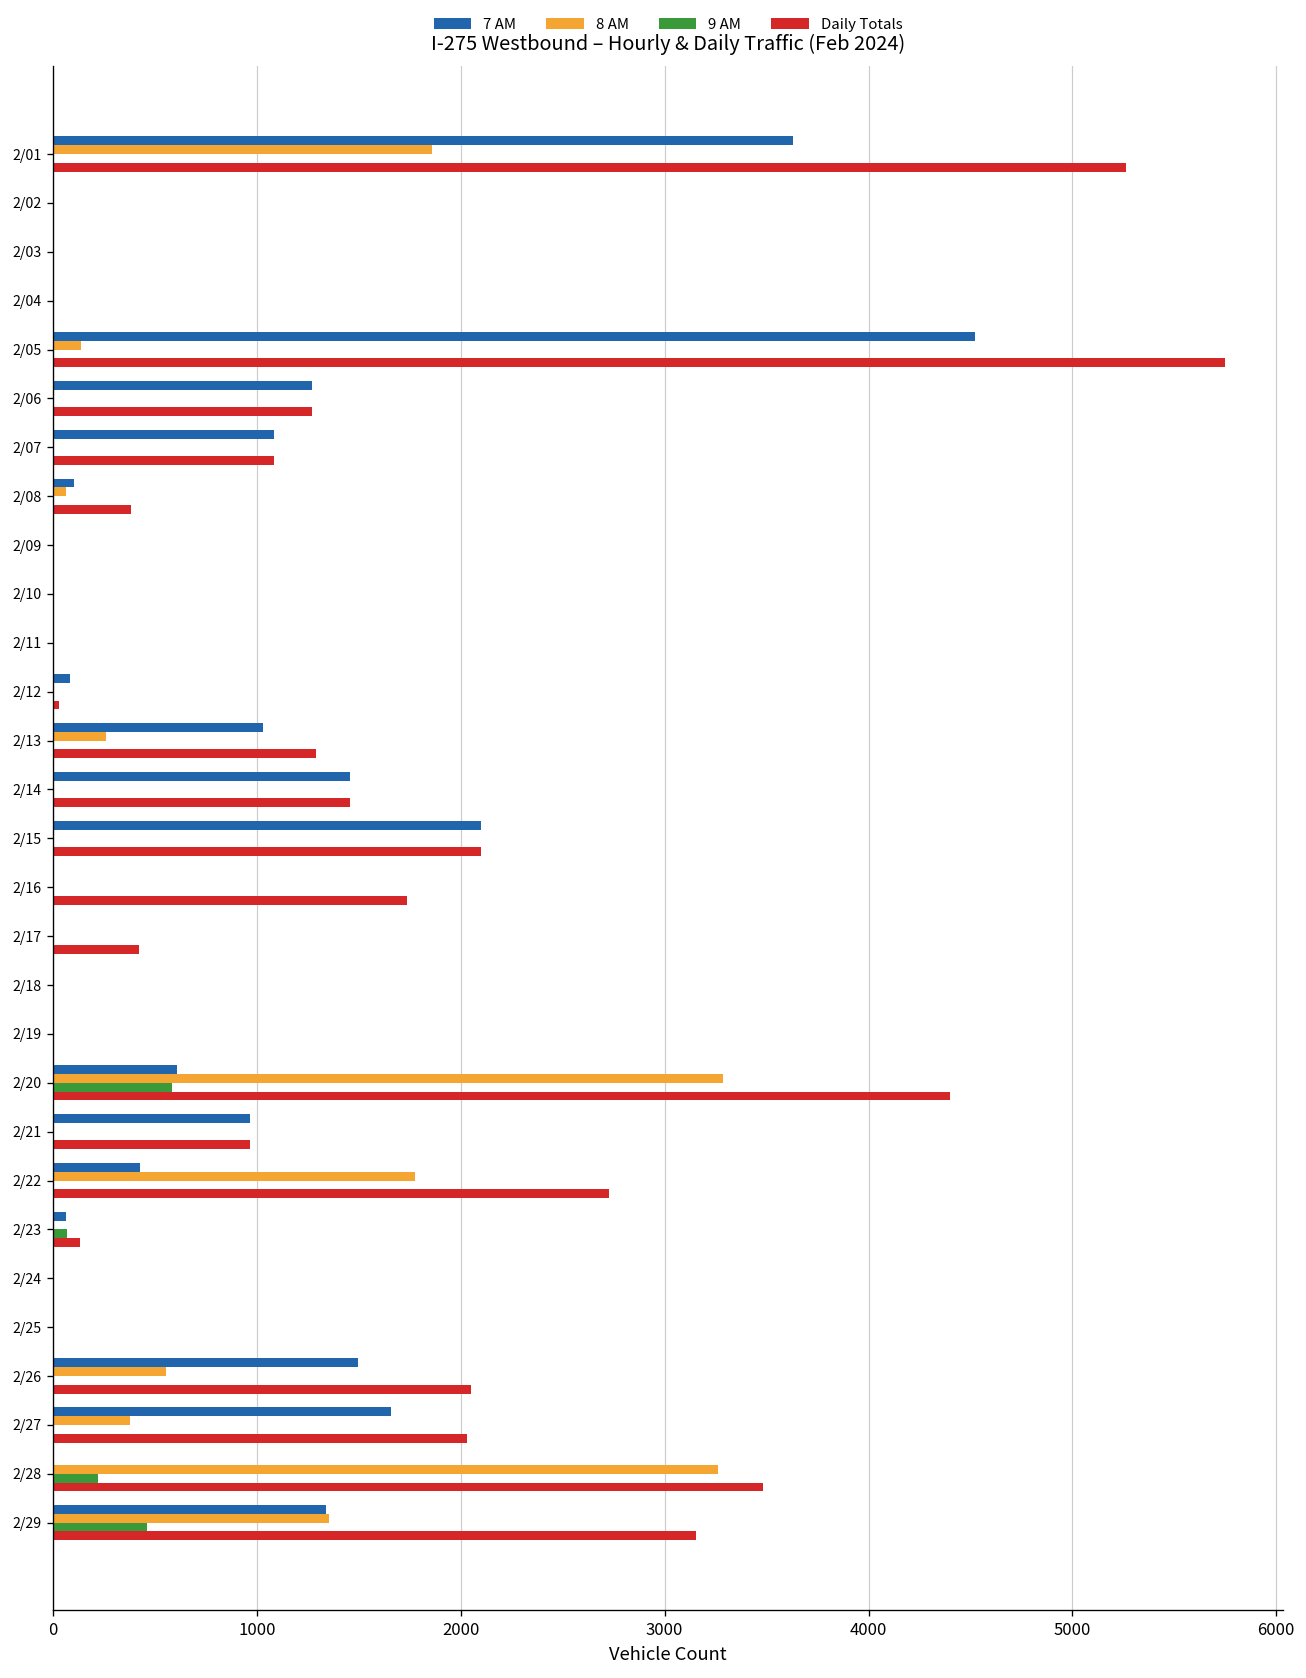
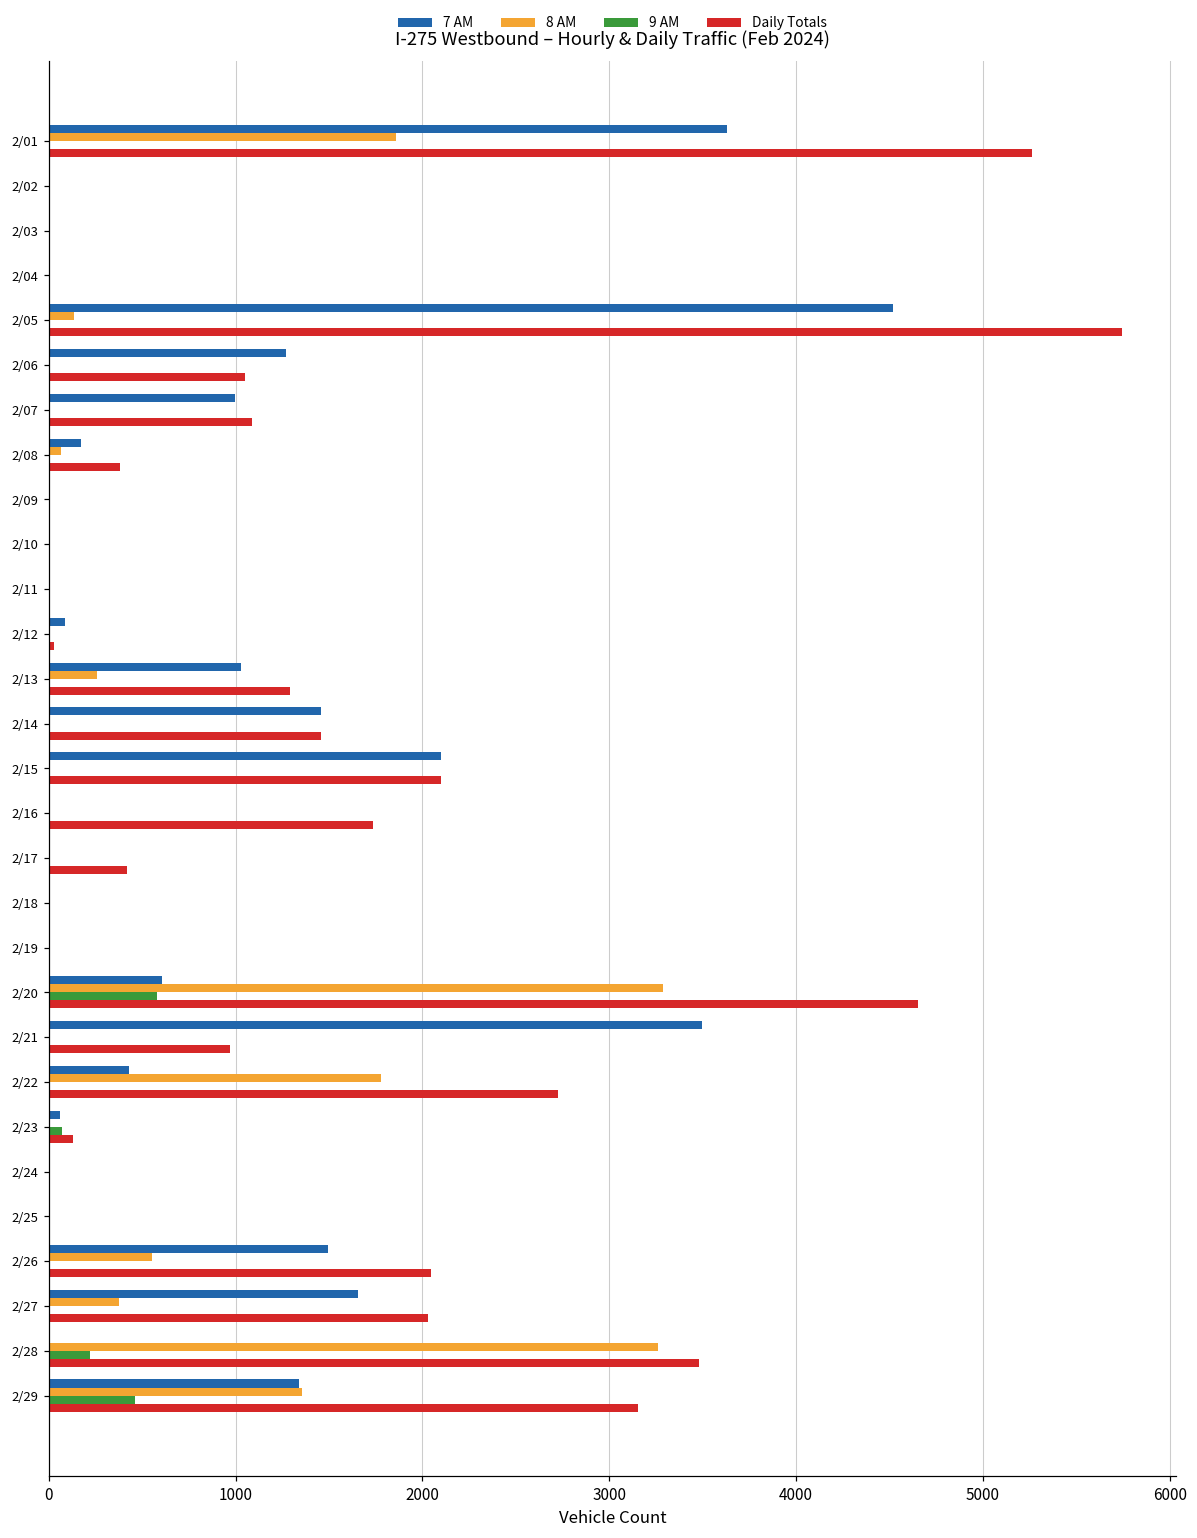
Daily Totals, 2/06: 1270 -> 1050
7 AM, 2/07: 1090 -> 1000
7 AM, 2/08: 100 -> 170
Daily Totals, 2/20: 4400 -> 4650
7 AM, 2/21: 970 -> 3490
